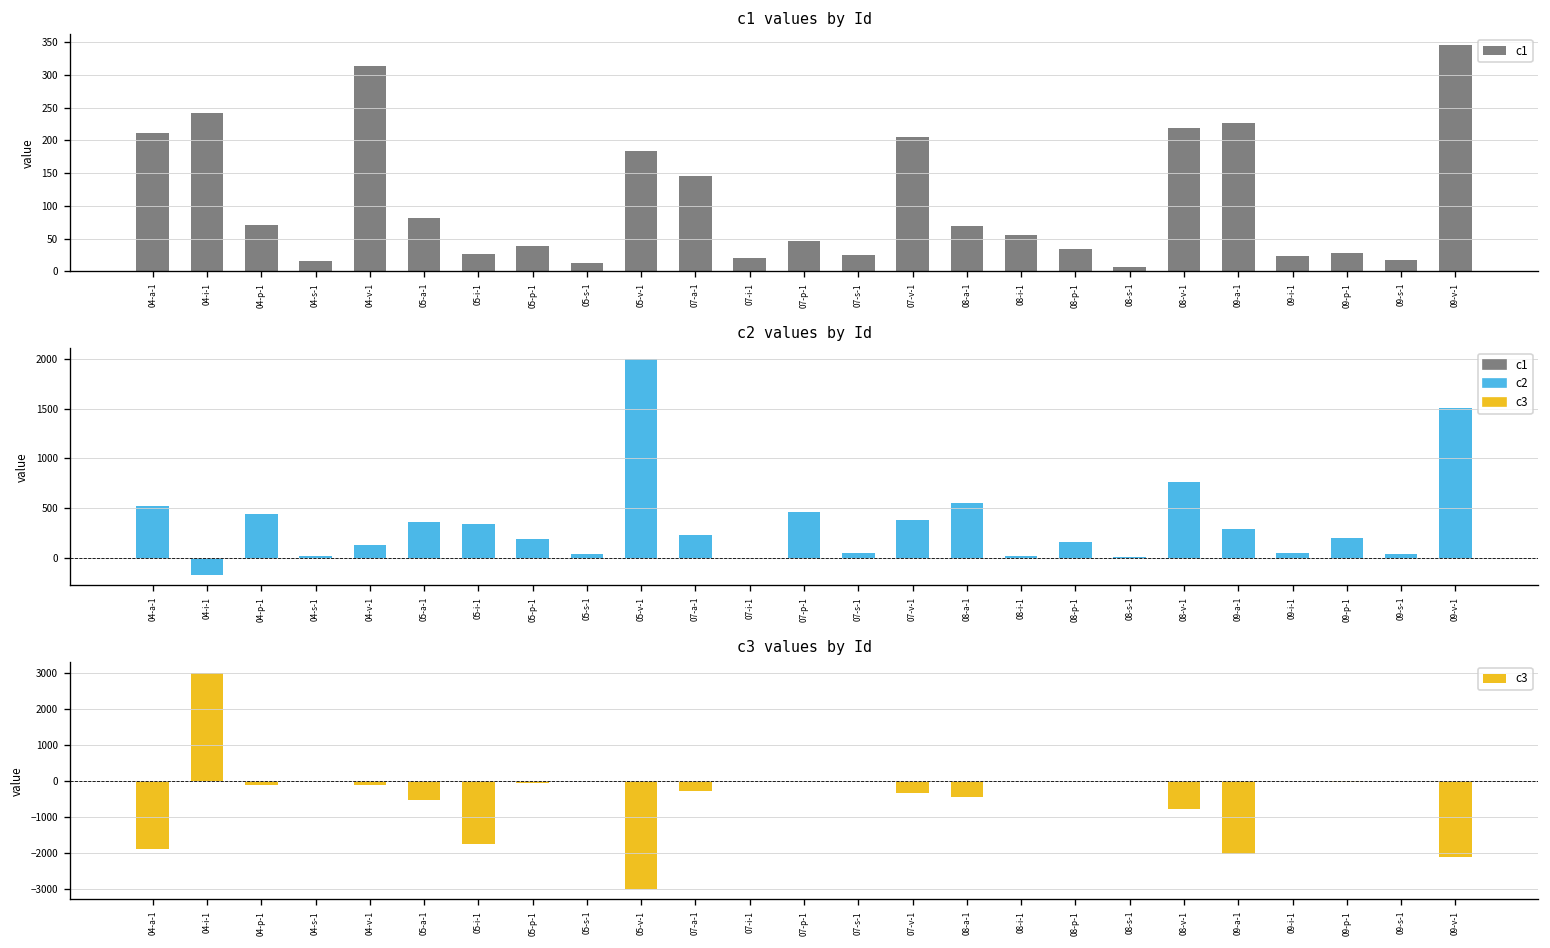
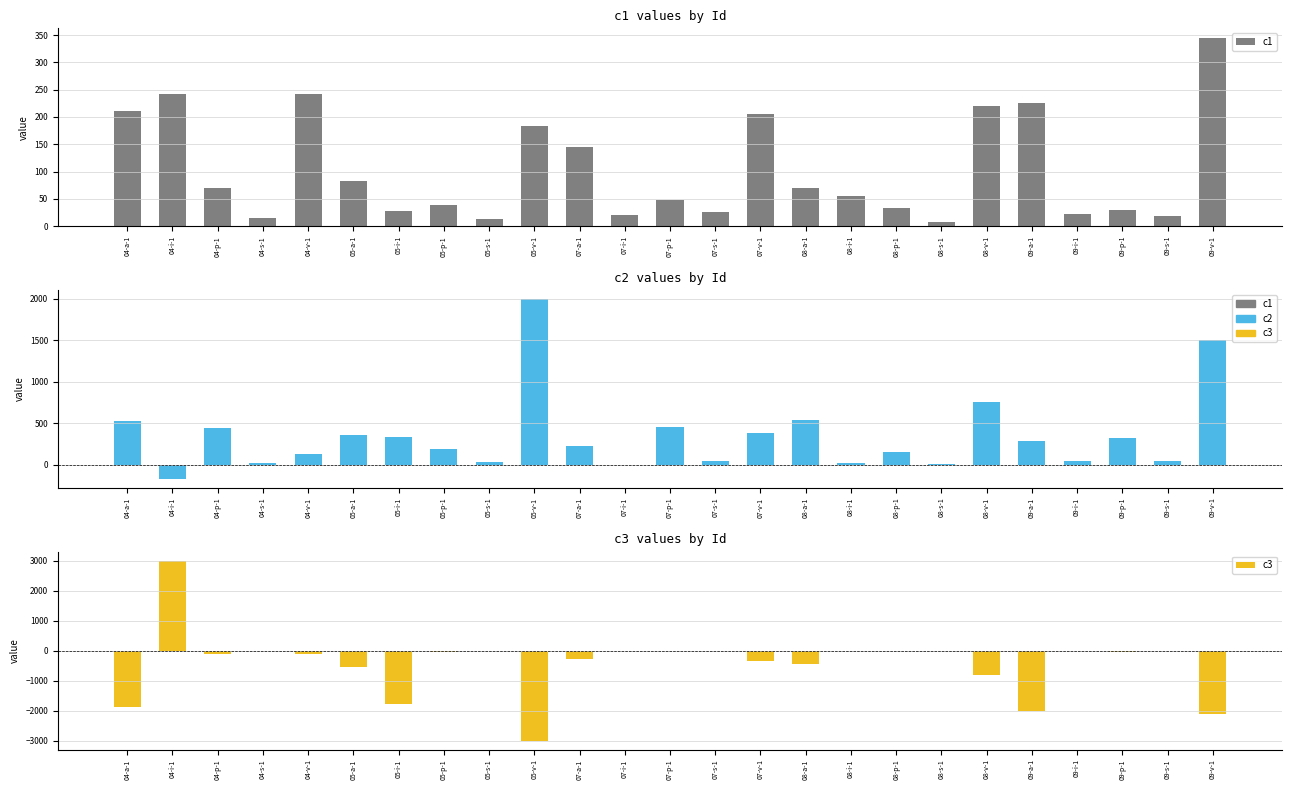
c1 values by Id, 04-v-1: 310 -> 240
c2 values by Id, 09-p-1: 200 -> 300
